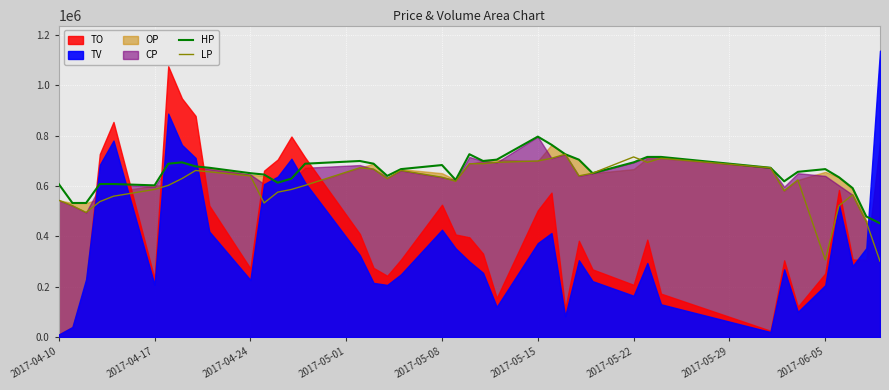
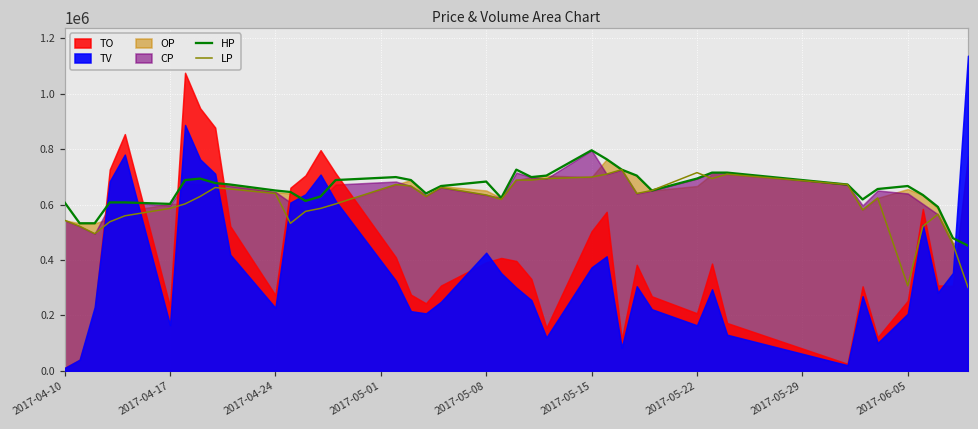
TV, 2017-04-17: 210000 -> 160000
TO, 2017-05-08: 530000 -> 390000
